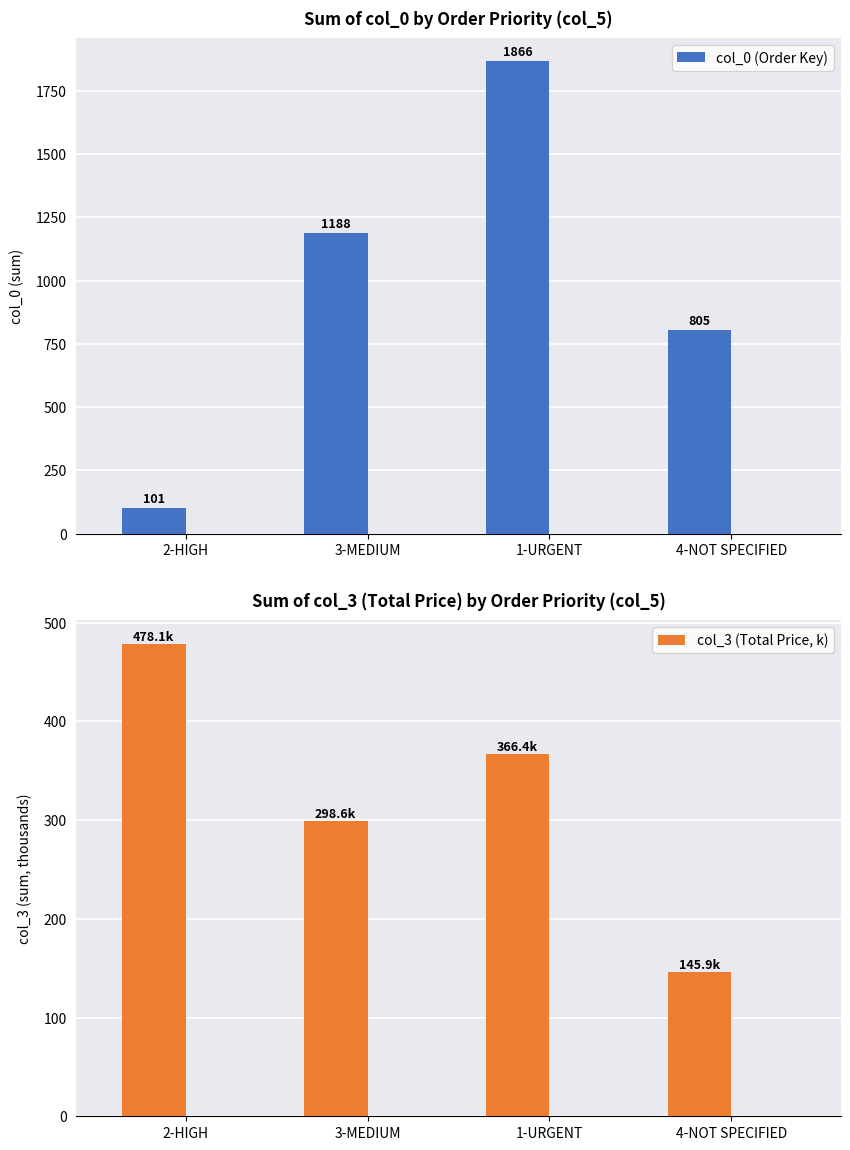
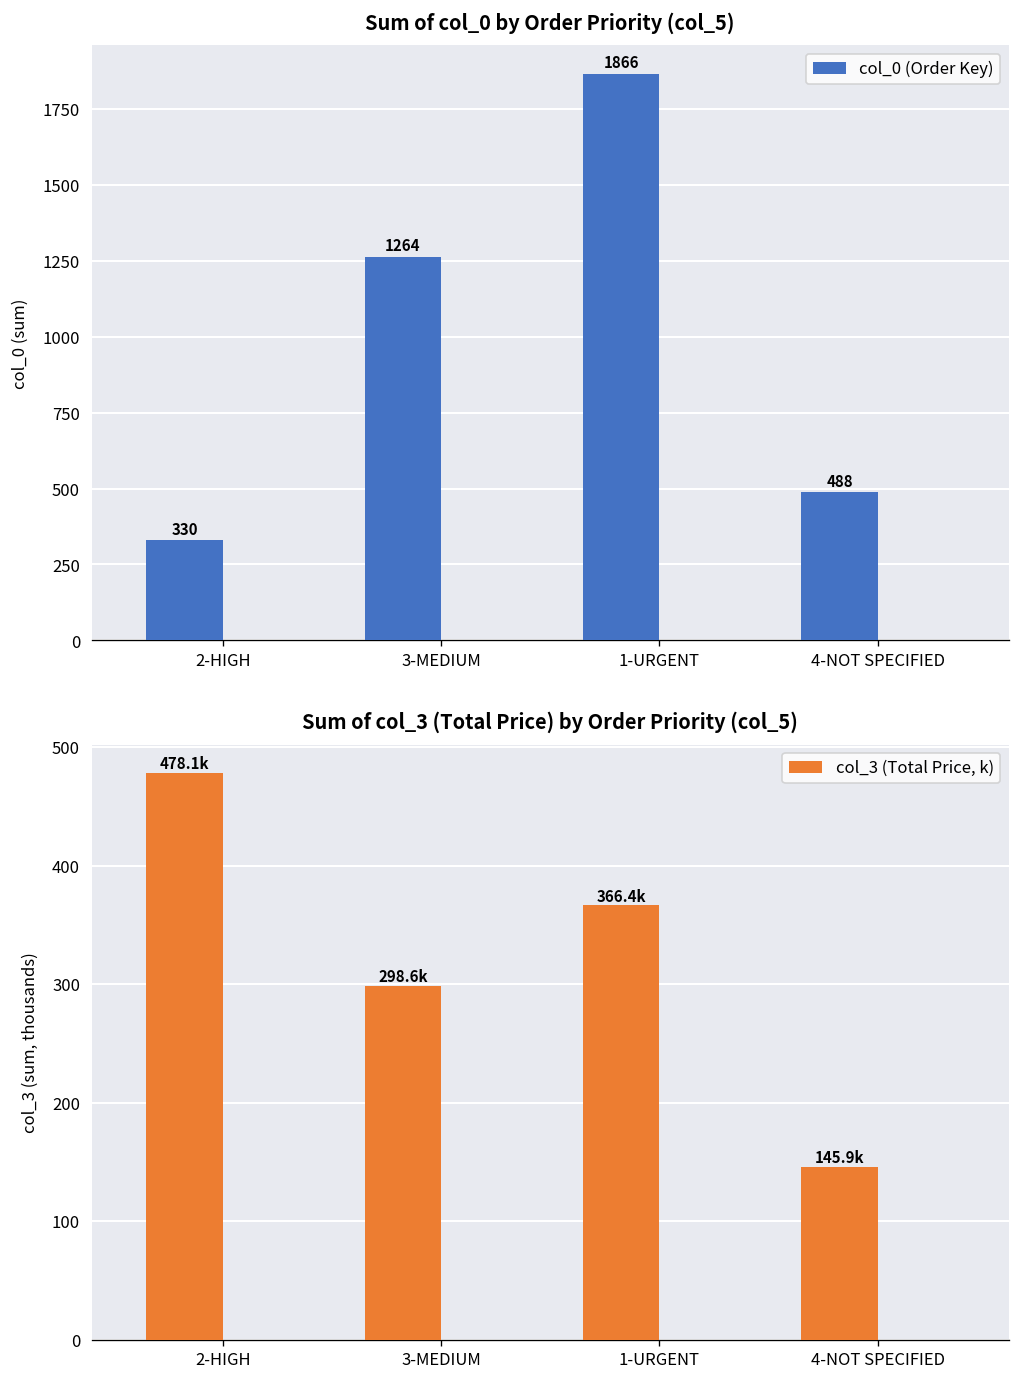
Sum of col_0 by Order Priority (col_5), 2-HIGH: 101 -> 330
Sum of col_0 by Order Priority (col_5), 3-MEDIUM: 1188 -> 1264
Sum of col_0 by Order Priority (col_5), 4-NOT SPECIFIED: 805 -> 488
